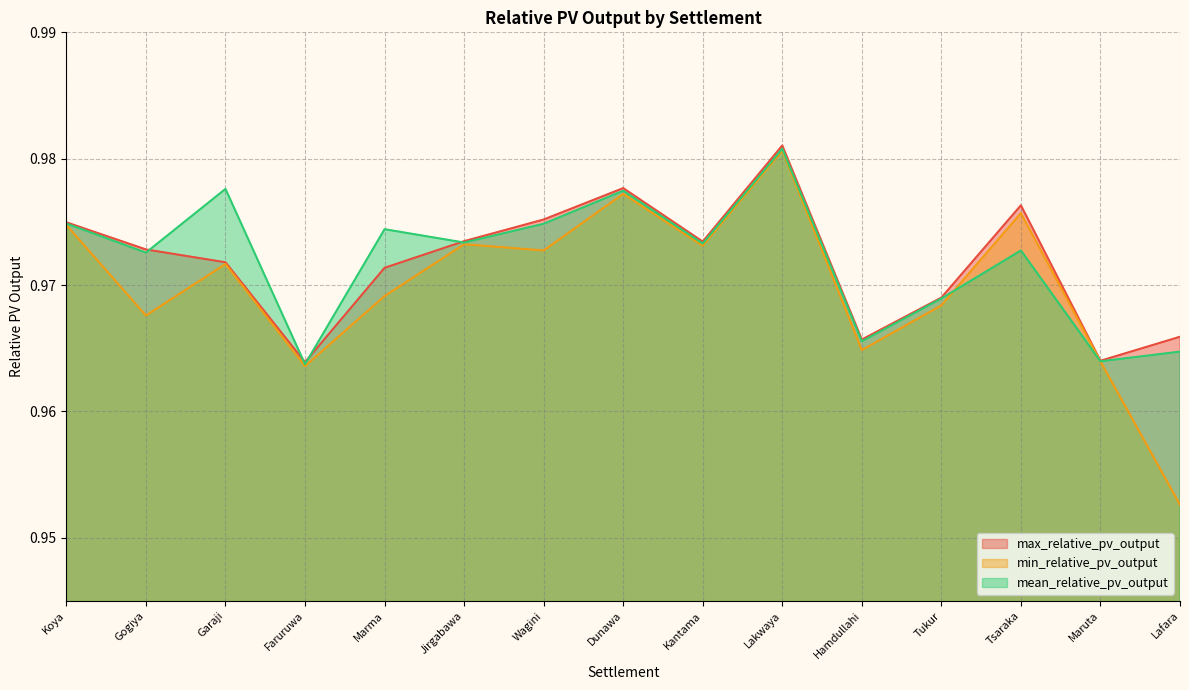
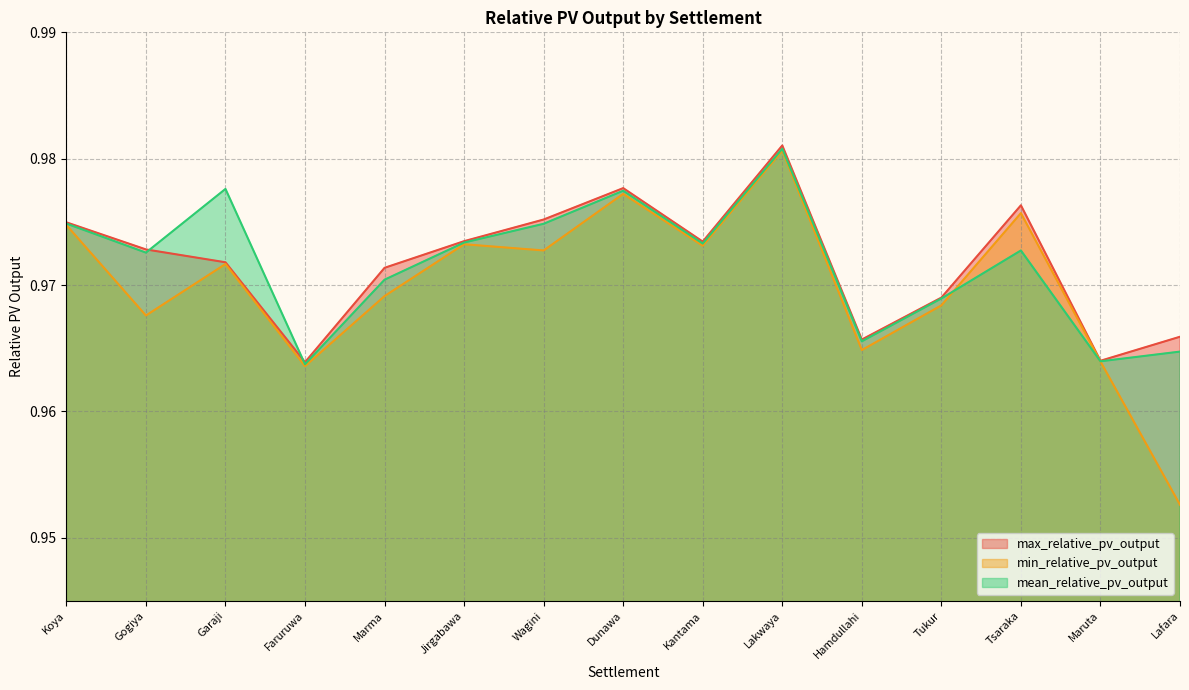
mean_relative_pv_output, Marma: 0.9744 -> 0.9704
